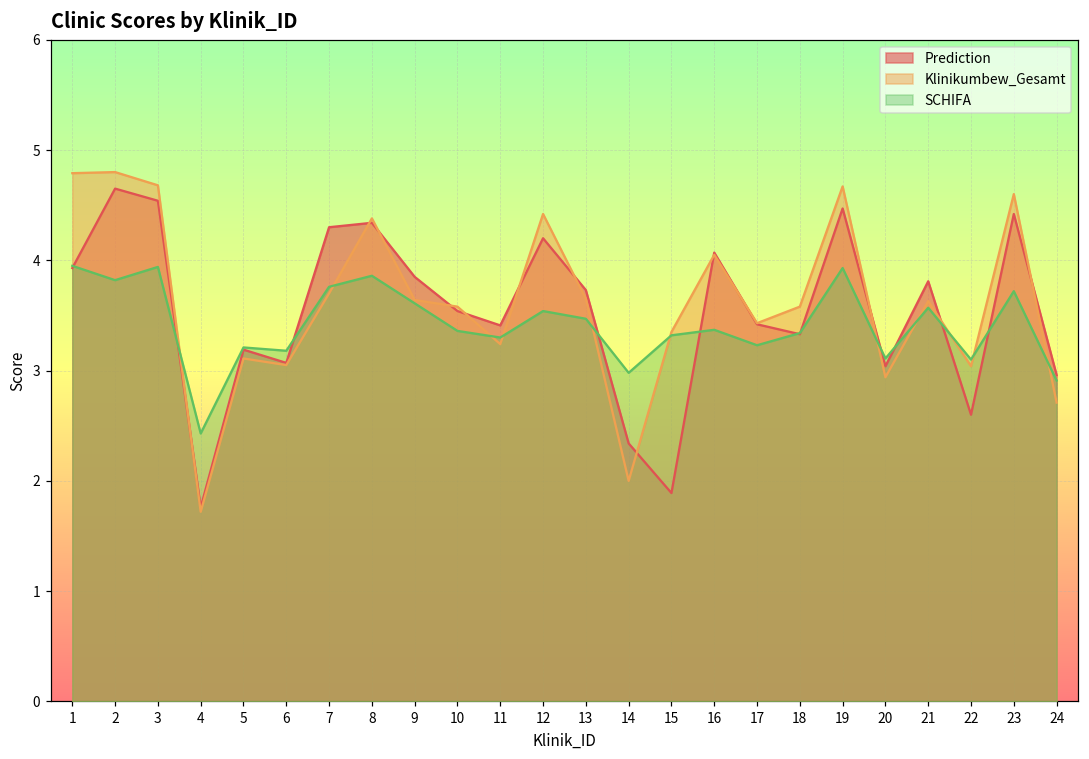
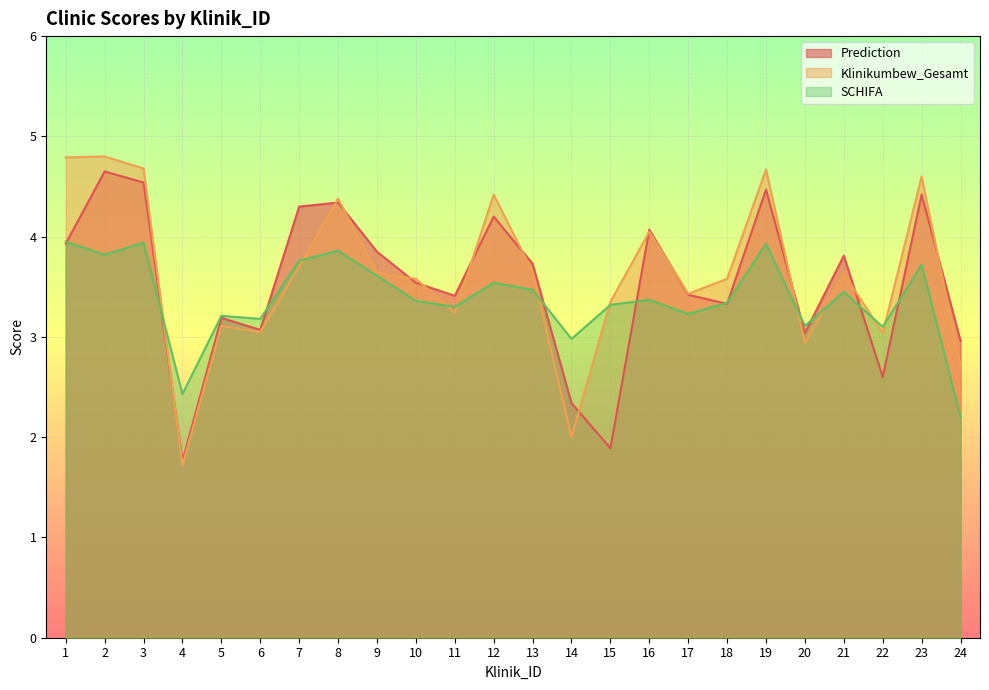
SCHIFA, 21: 3.57 -> 3.45
SCHIFA, 24: 2.91 -> 2.20
